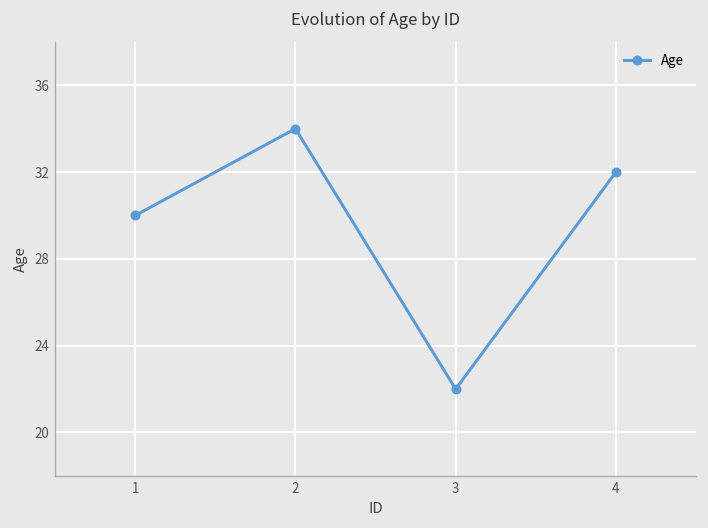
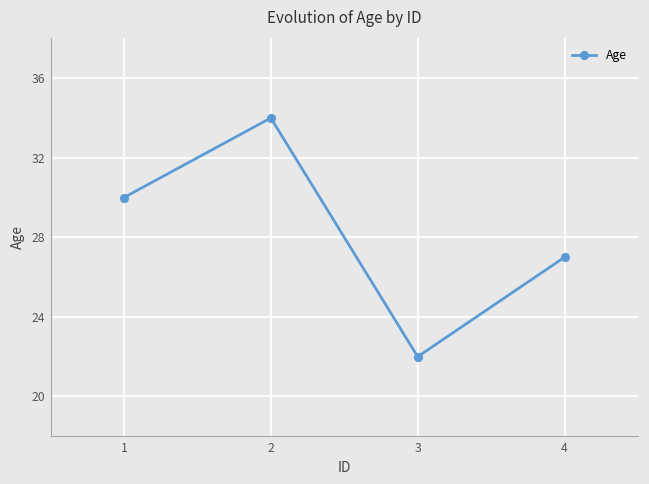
4: 32 -> 27
